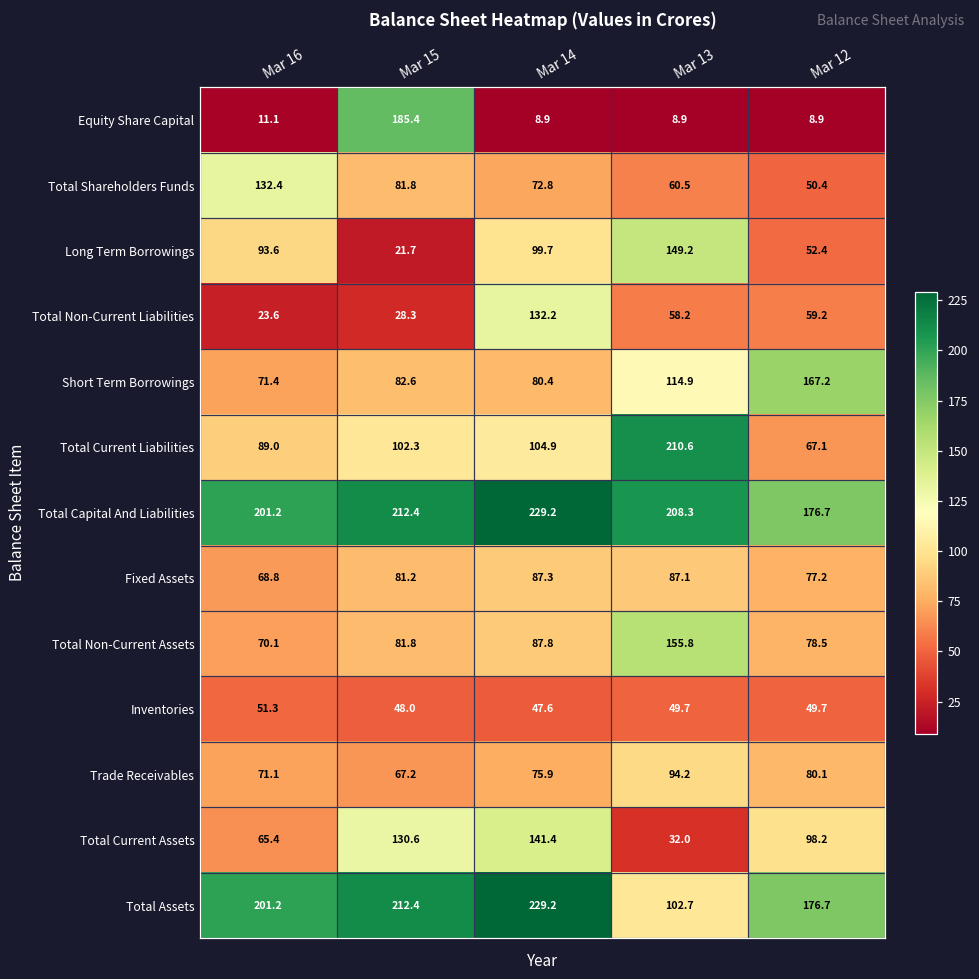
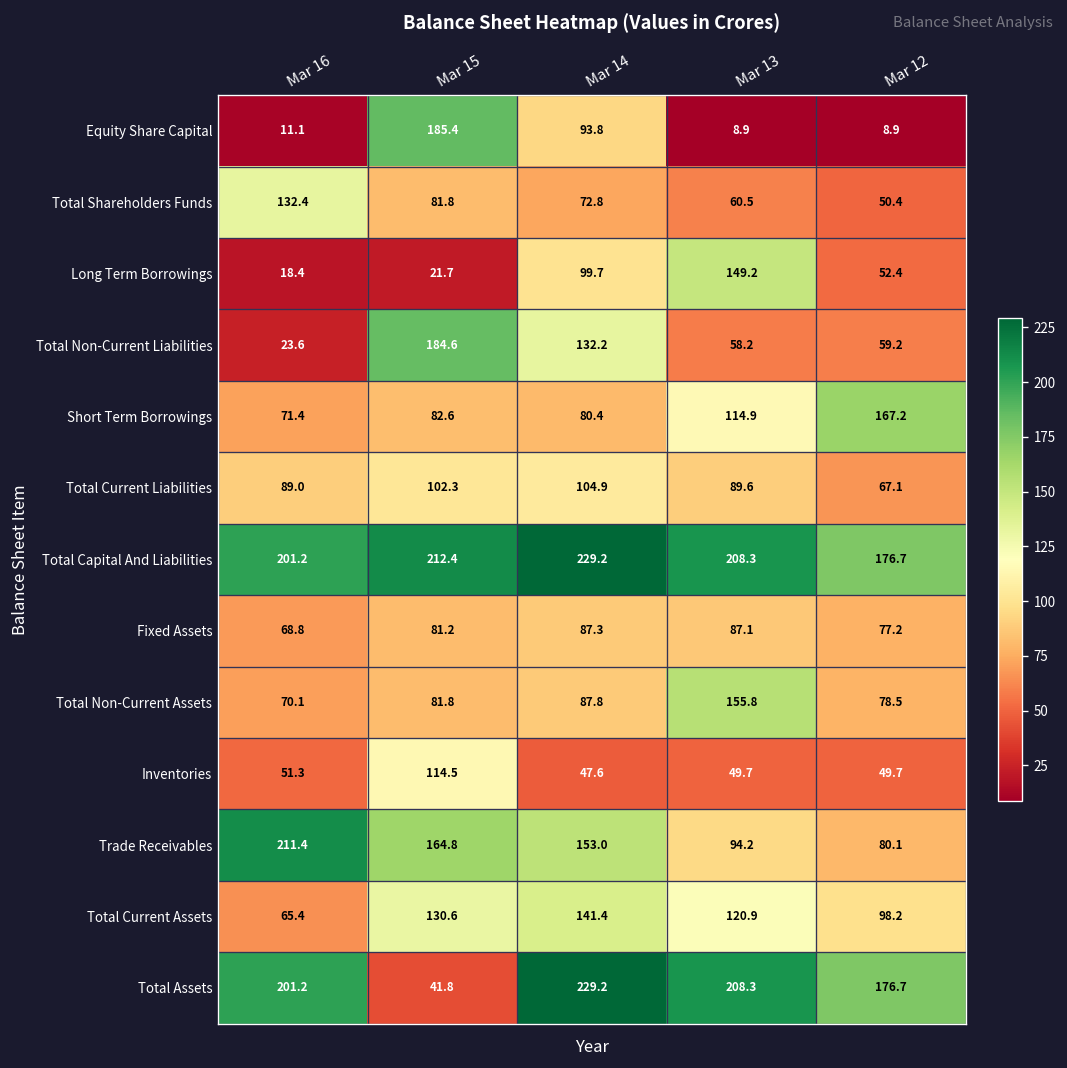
Equity Share Capital, Mar 14: 8.9 -> 93.8
Long Term Borrowings, Mar 16: 93.6 -> 18.4
Total Non-Current Liabilities, Mar 15: 28.3 -> 184.6
Total Current Liabilities, Mar 13: 210.6 -> 89.6
Inventories, Mar 15: 48.0 -> 114.5
Trade Receivables, Mar 16: 71.1 -> 211.4
Trade Receivables, Mar 15: 67.2 -> 164.8
Trade Receivables, Mar 14: 75.9 -> 153.0
Total Current Assets, Mar 13: 32.0 -> 120.9
Total Assets, Mar 15: 212.4 -> 41.8
Total Assets, Mar 13: 102.7 -> 208.3
